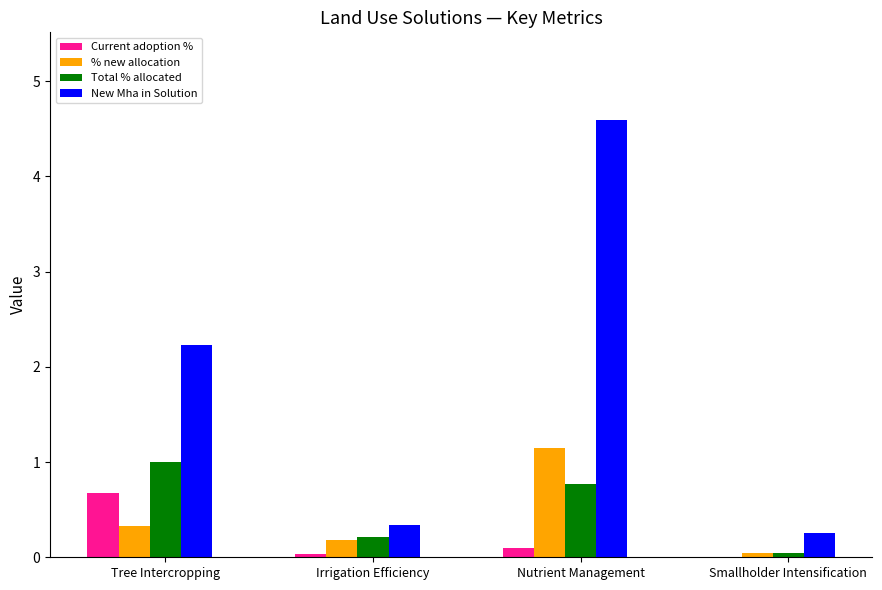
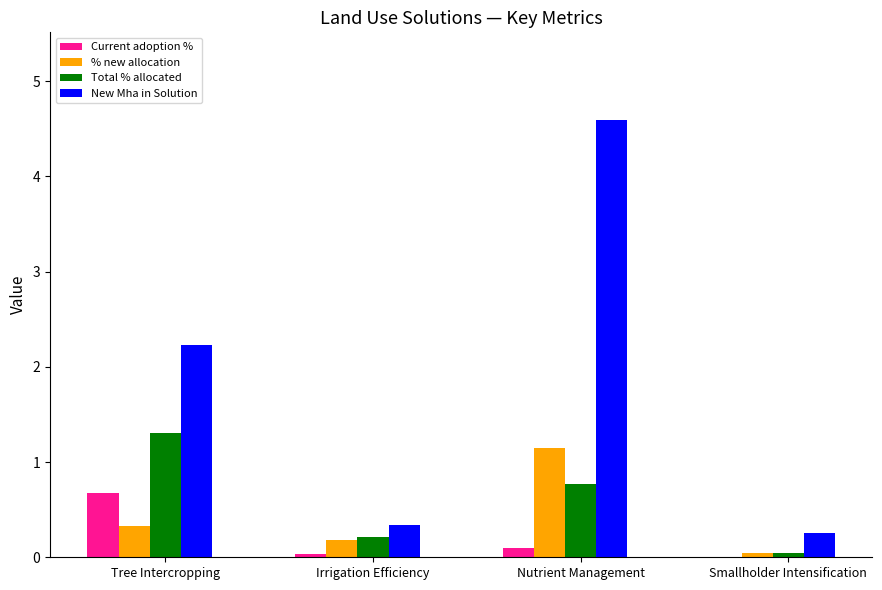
Total % allocated, Tree Intercropping: 1.0 -> 1.3
